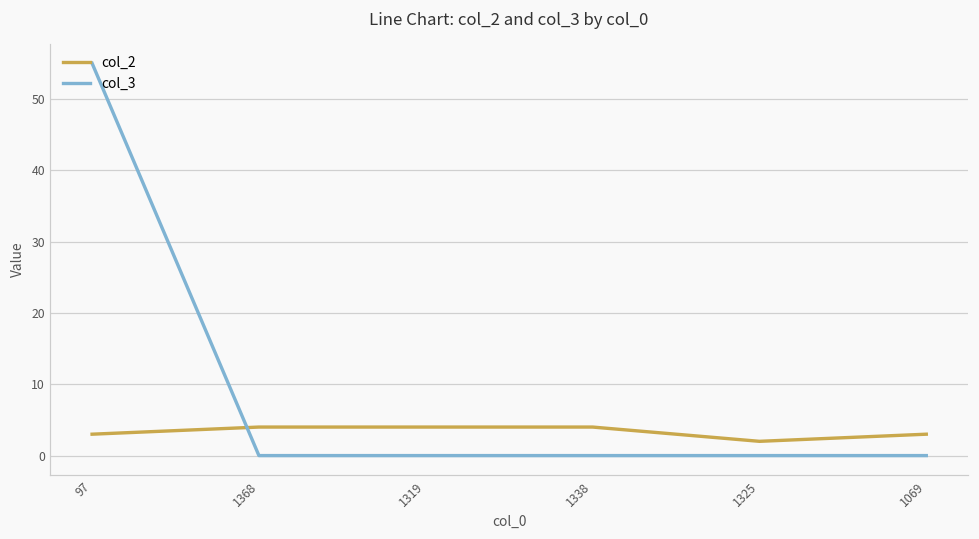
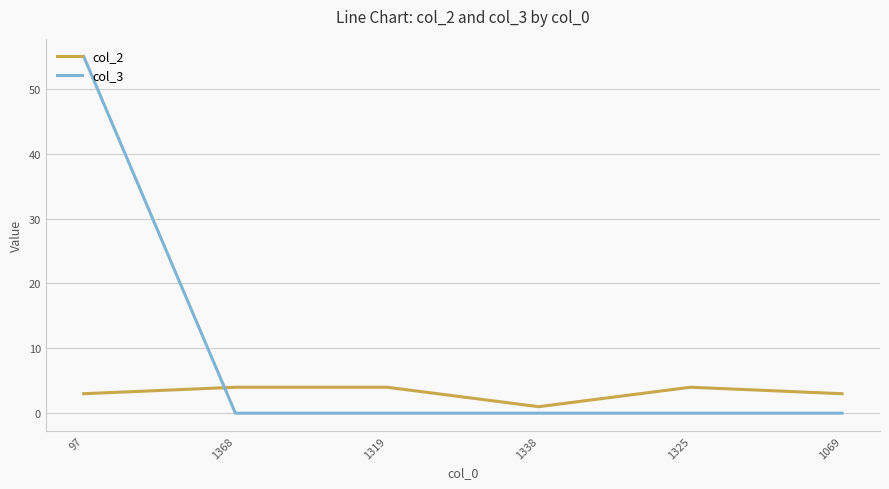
col_2, 1338: 4 -> 1
col_2, 1325: 2 -> 4
